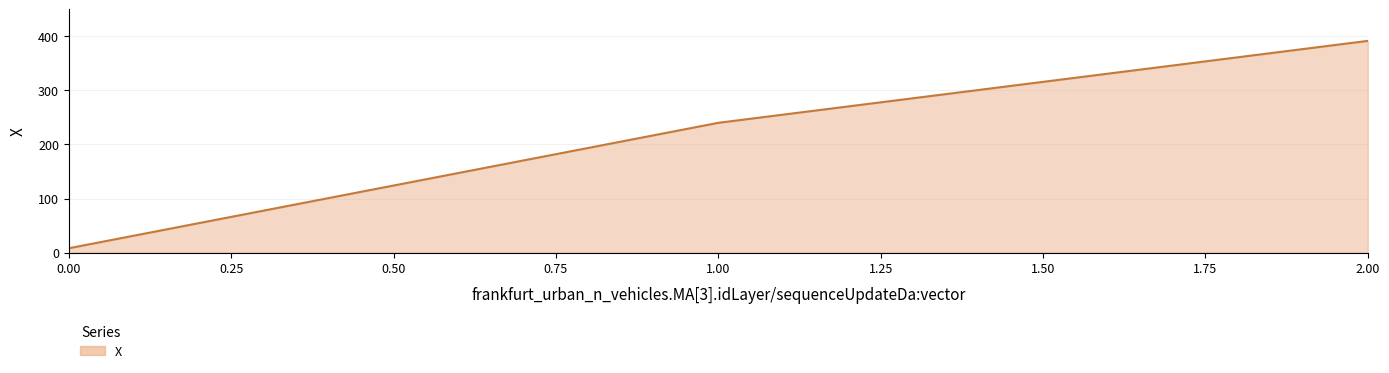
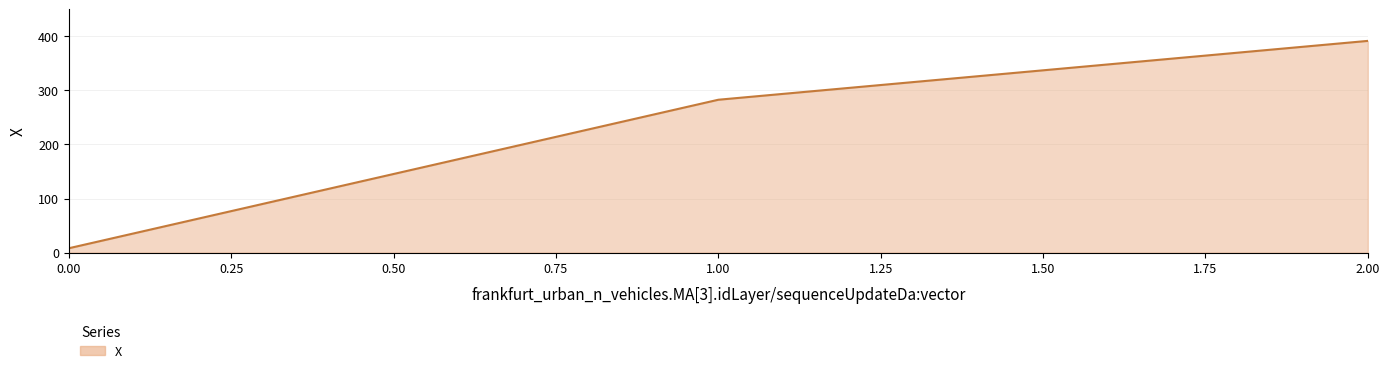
1.00: 240 -> 280
